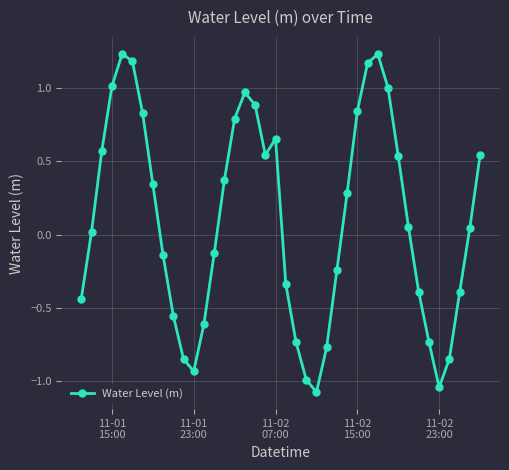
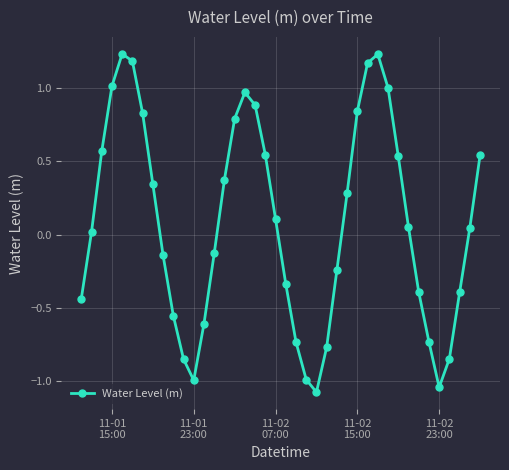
11-01 23:00: -0.93 -> -0.99
11-02 07:00: 0.65 -> 0.10
